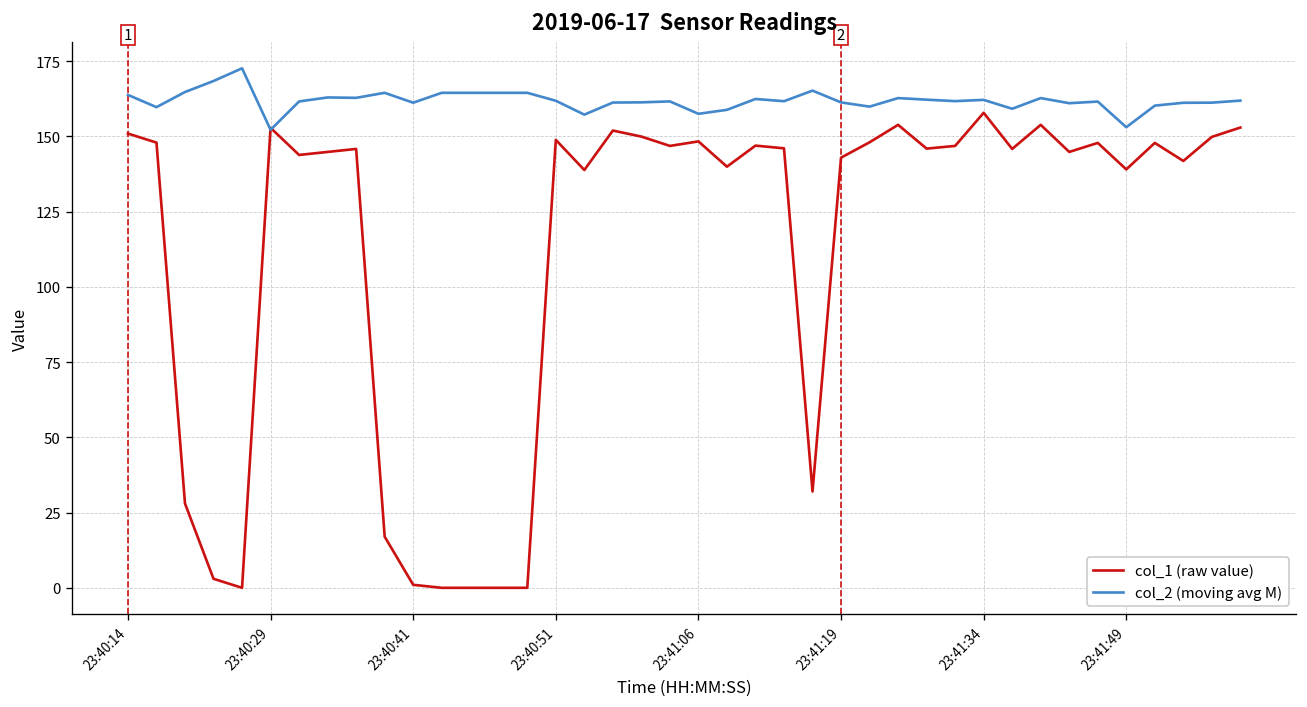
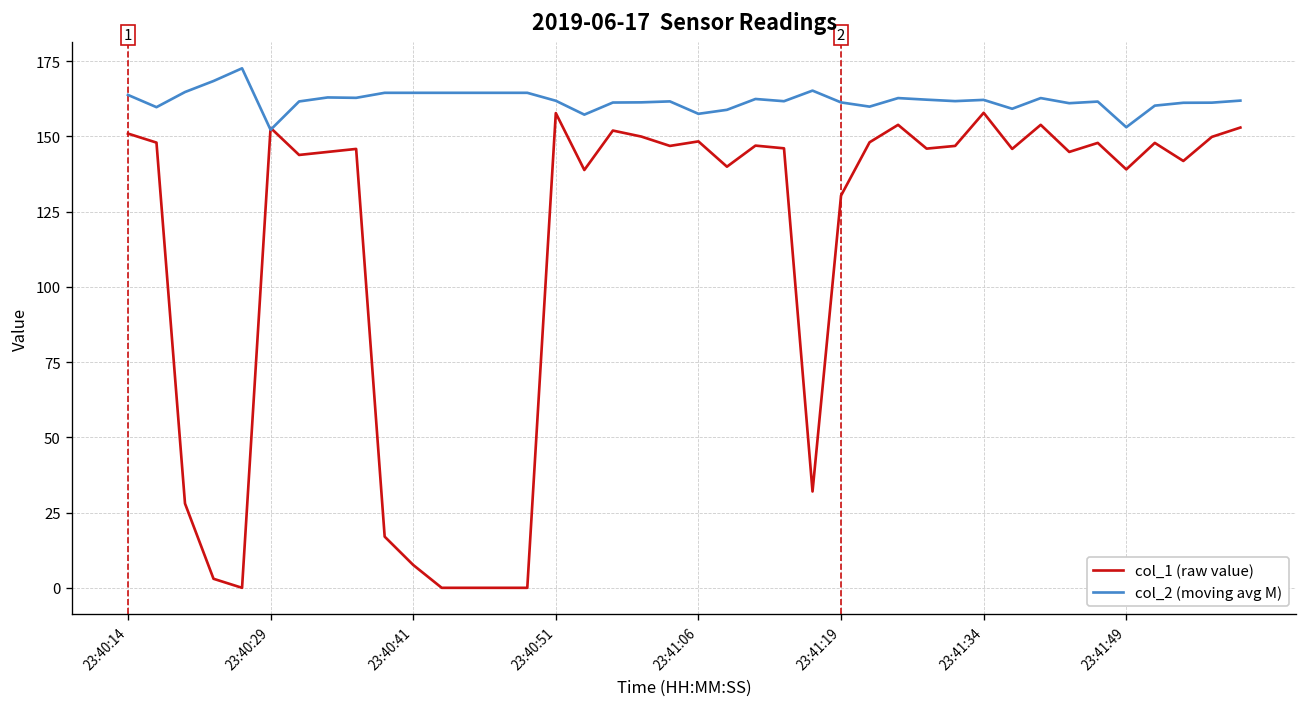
col_1 (raw value), 23:40:41: 1 -> 8
col_2 (moving avg M), 23:40:41: 161 -> 164
col_1 (raw value), 23:40:51: 149 -> 158
col_1 (raw value), 23:41:19: 143 -> 130
